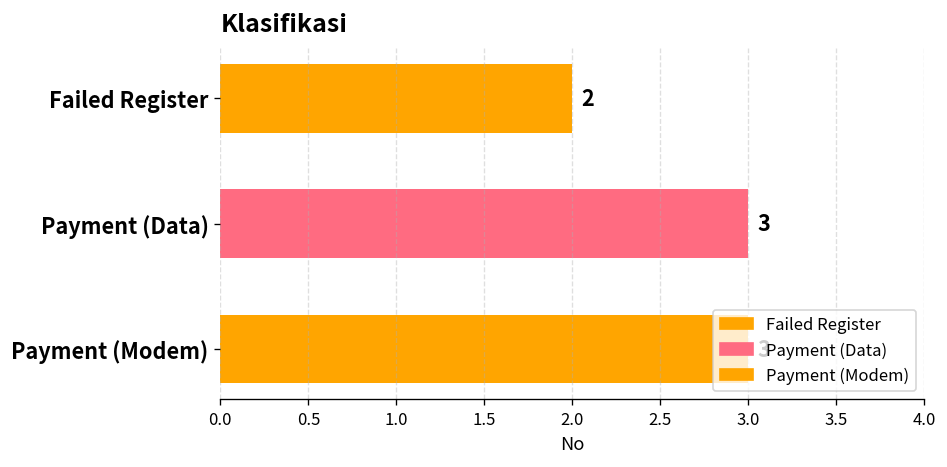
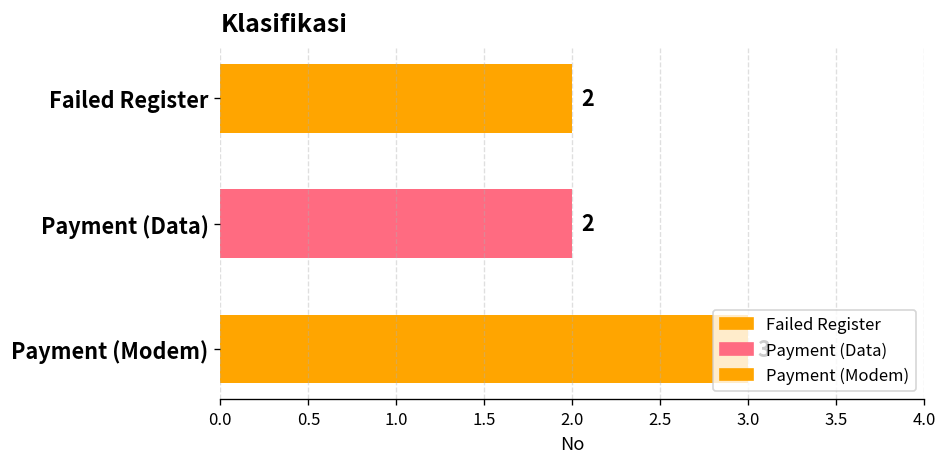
Payment (Data): 3 -> 2
